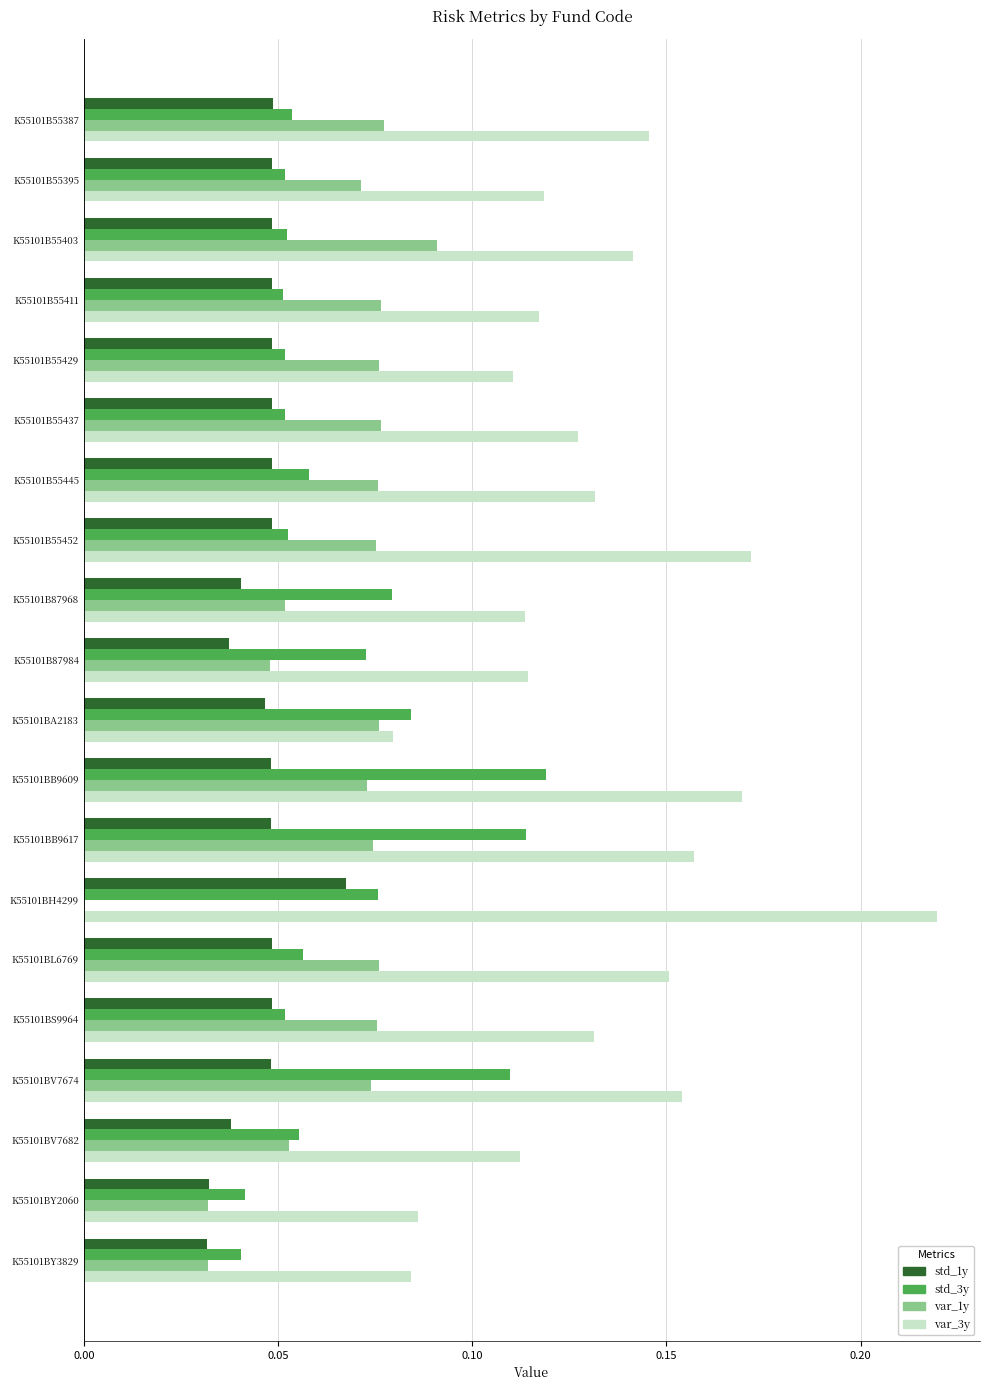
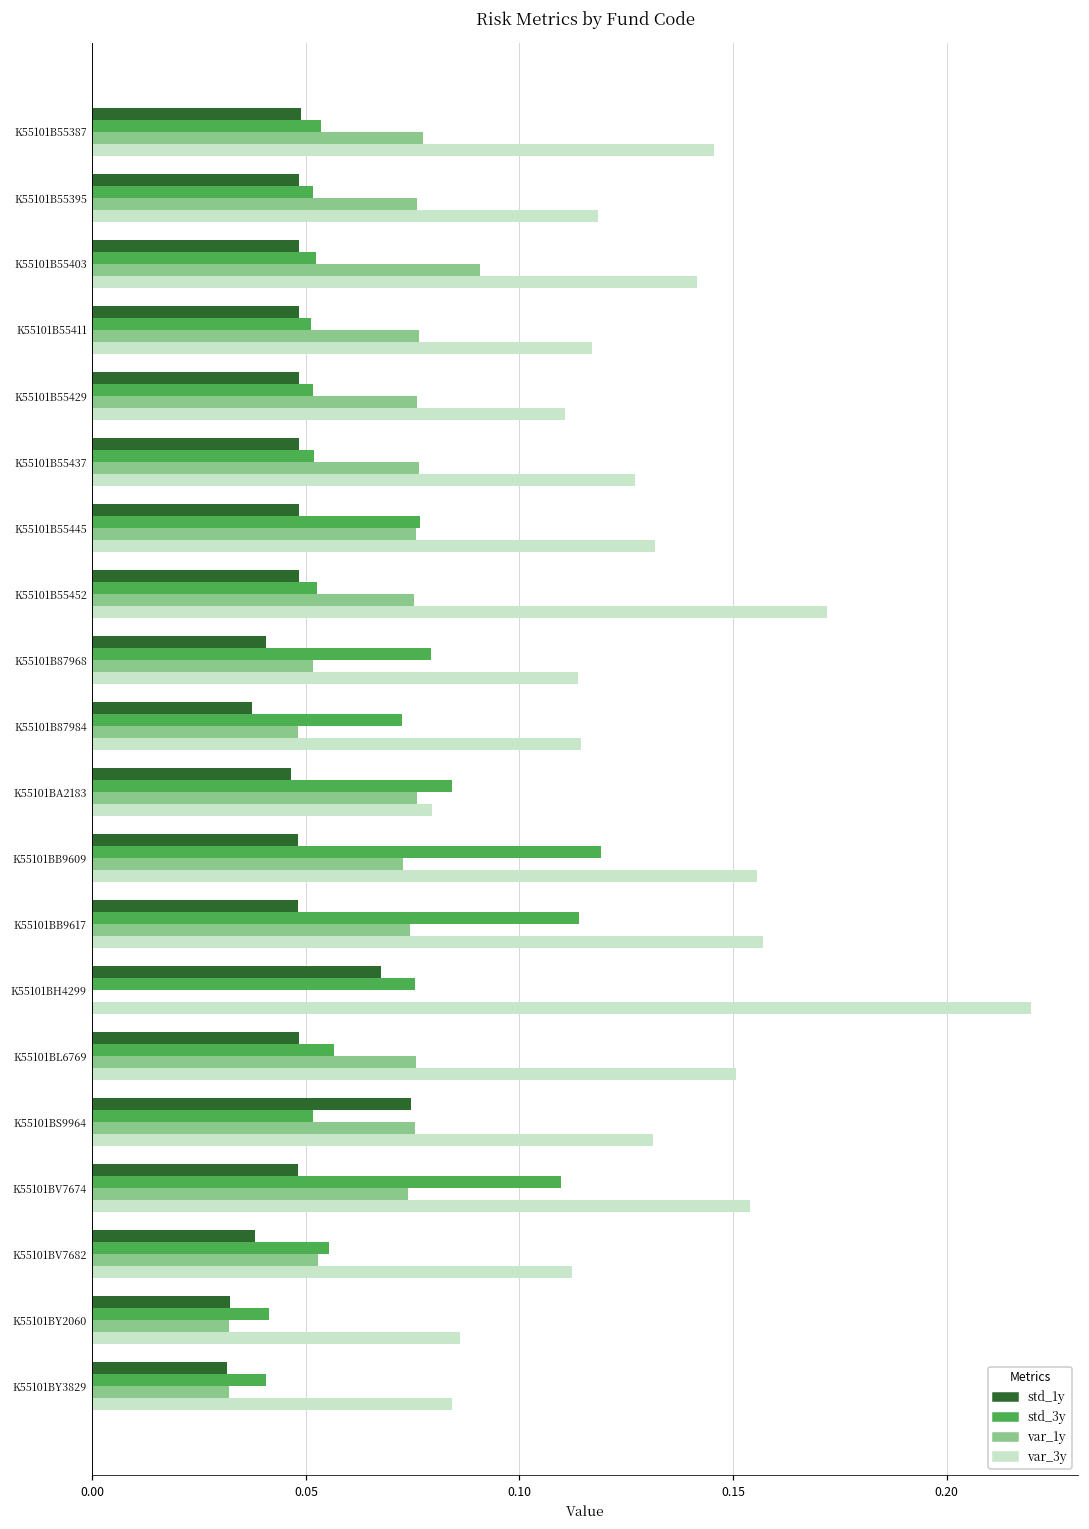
var_1y, K55101B55395: 0.071 -> 0.076
std_3y, K55101B55445: 0.058 -> 0.077
var_3y, K55101BB9609: 0.170 -> 0.156
std_1y, K55101BS9964: 0.048 -> 0.075
